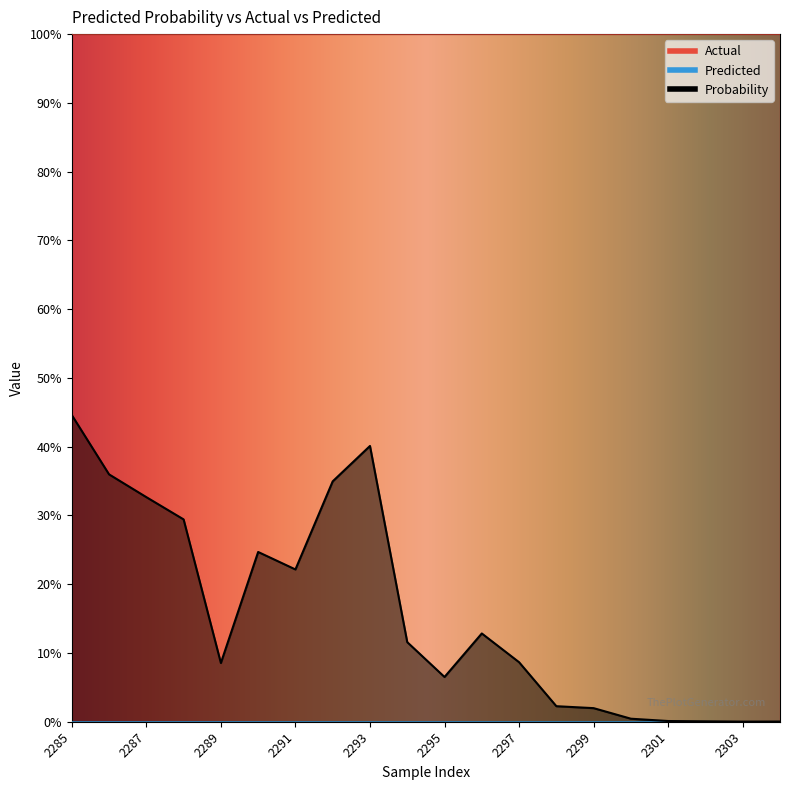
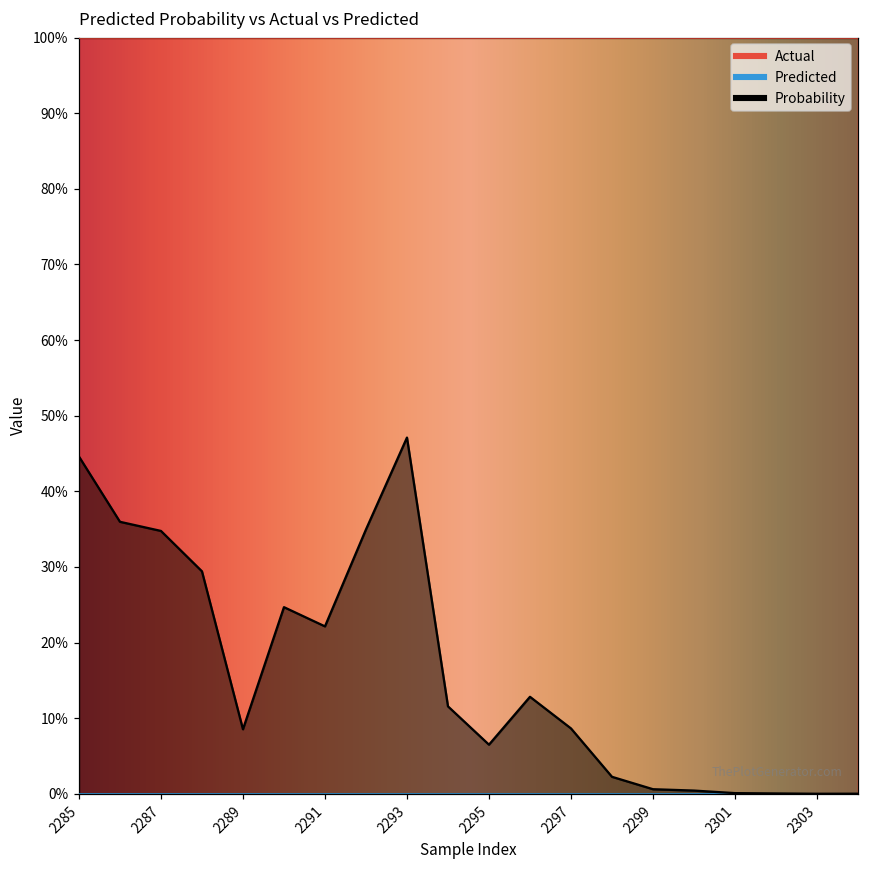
Probability, 2287: 33% -> 35%
Probability, 2293: 40% -> 47%
Probability, 2299: 2% -> 1%
